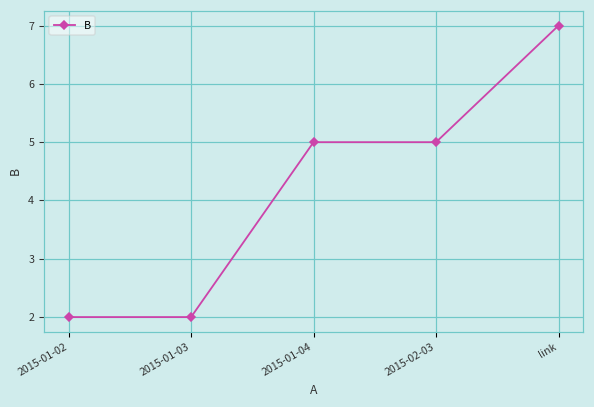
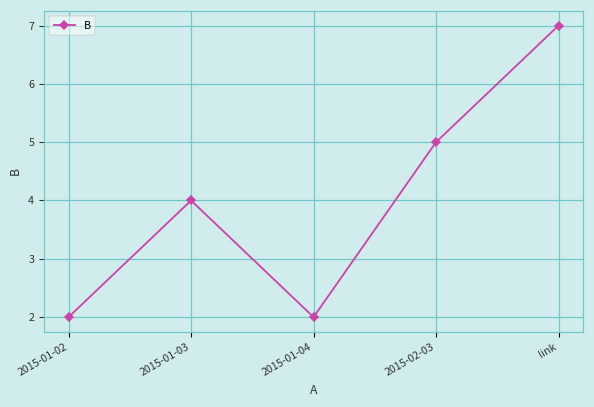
2015-01-03: 2 -> 4
2015-01-04: 5 -> 2
